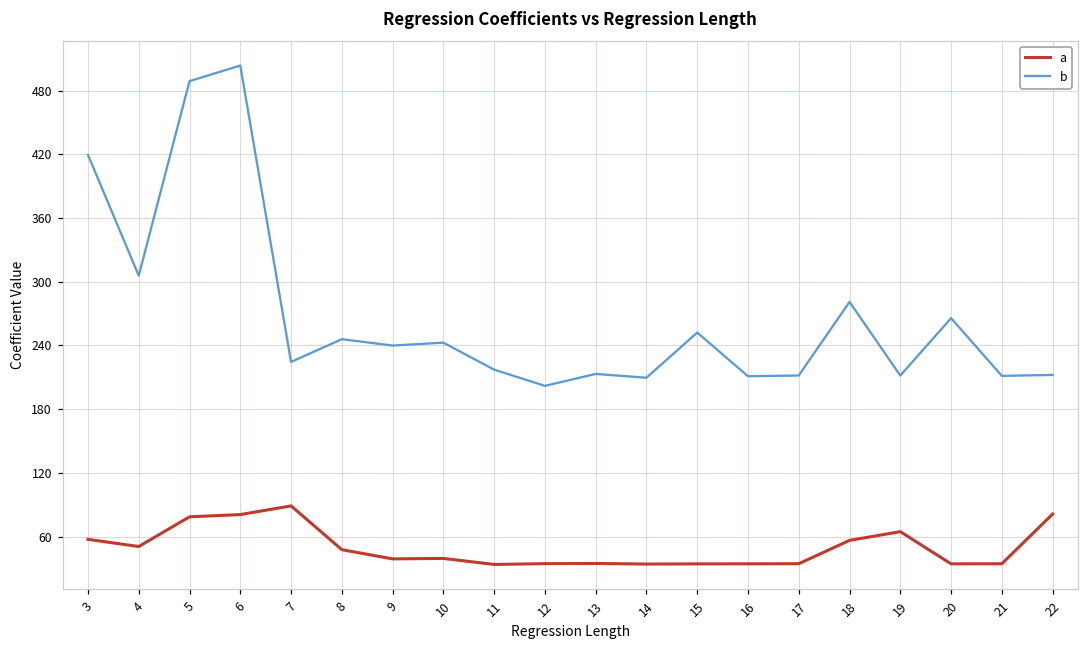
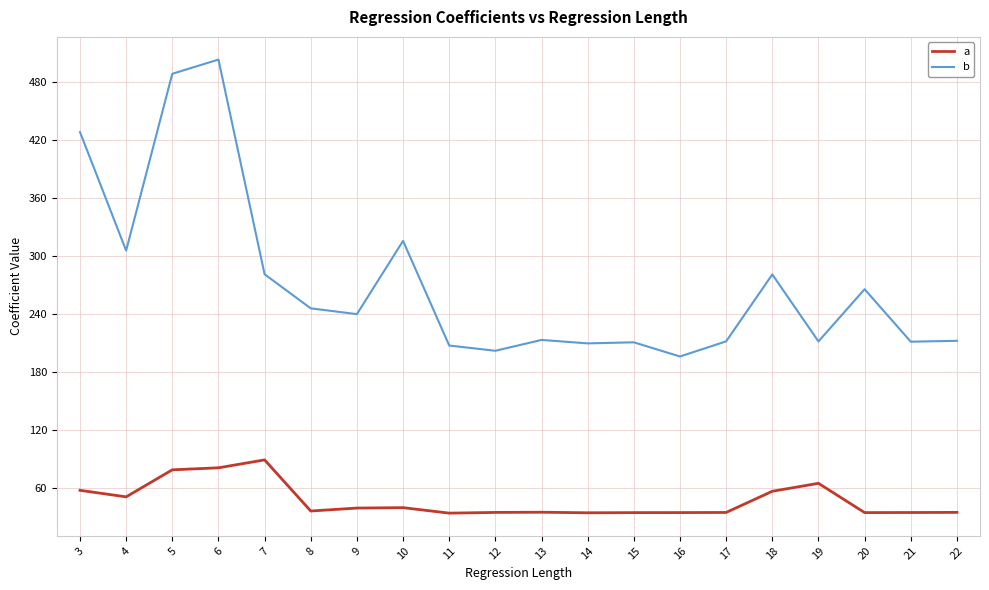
b, 3: 420 -> 430
b, 7: 220 -> 280
a, 8: 50 -> 40
b, 10: 240 -> 320
b, 11: 220 -> 210
b, 15: 250 -> 210
b, 16: 210 -> 200
a, 22: 80 -> 30
